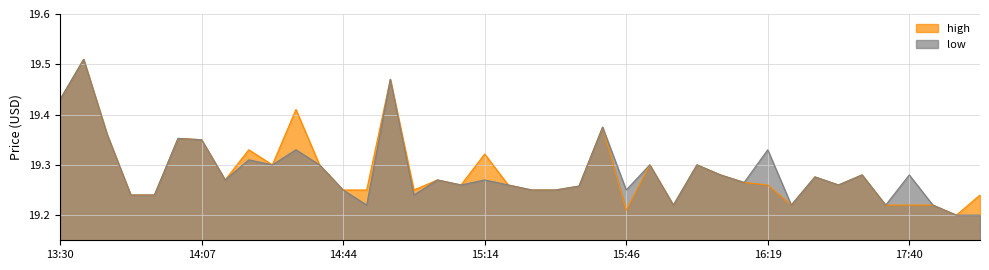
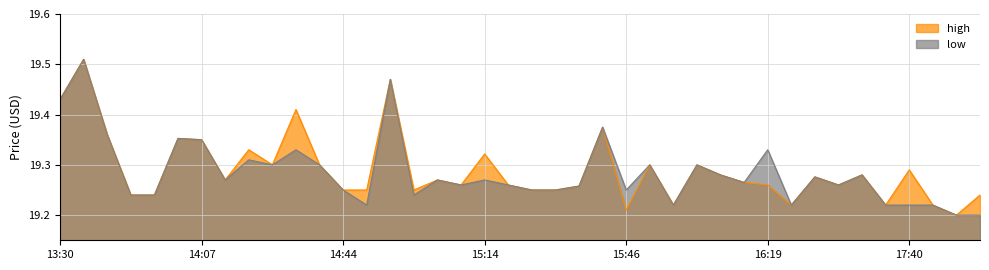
high, 17:40: 19.22 -> 19.29
low, 17:40: 19.28 -> 19.22
